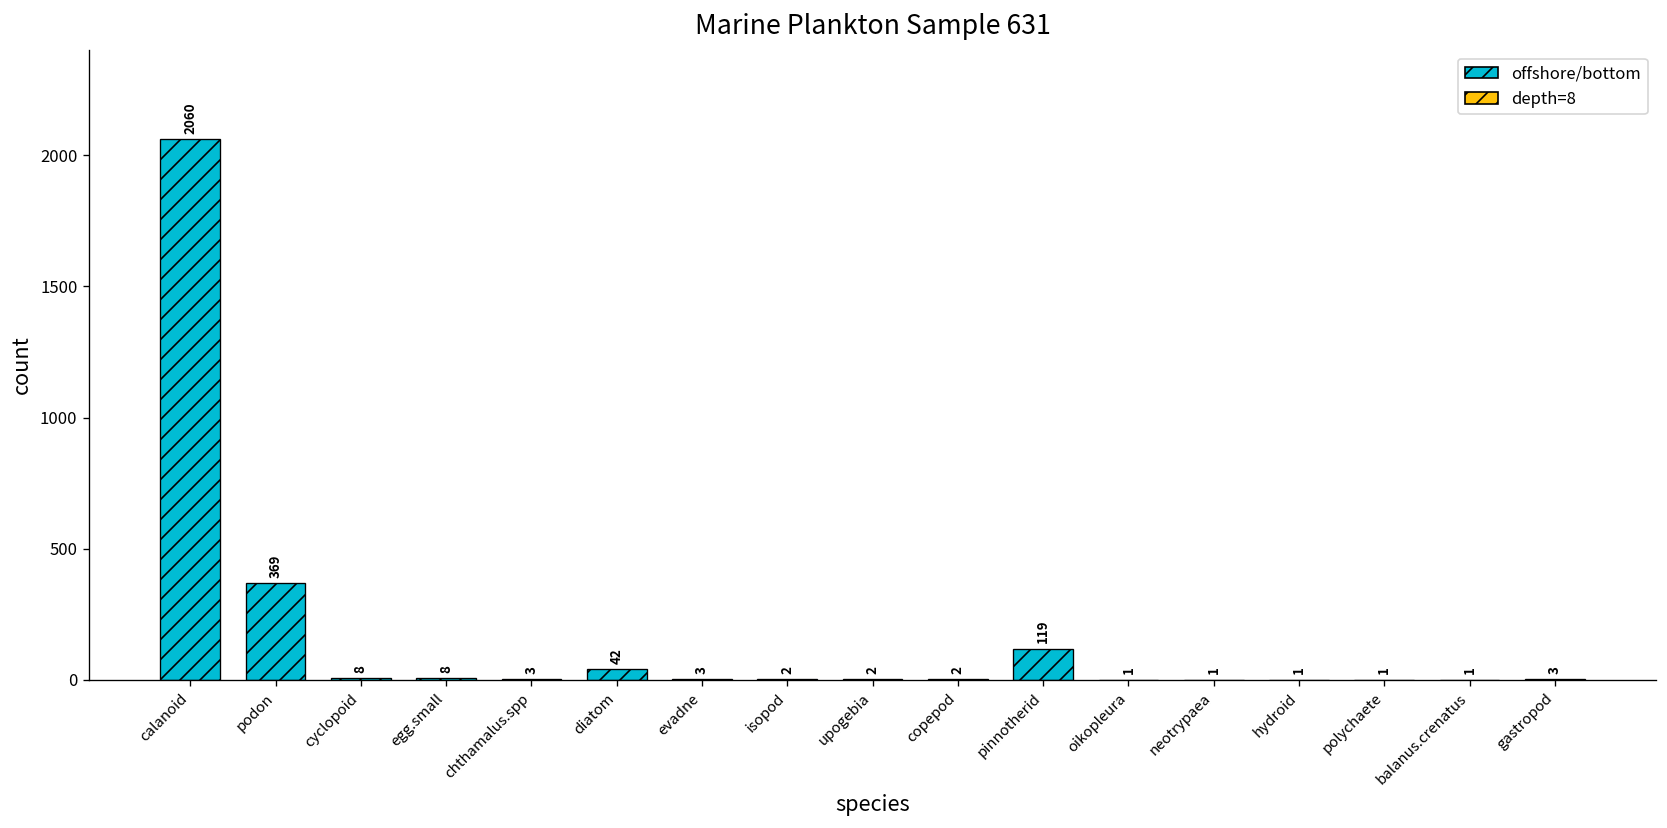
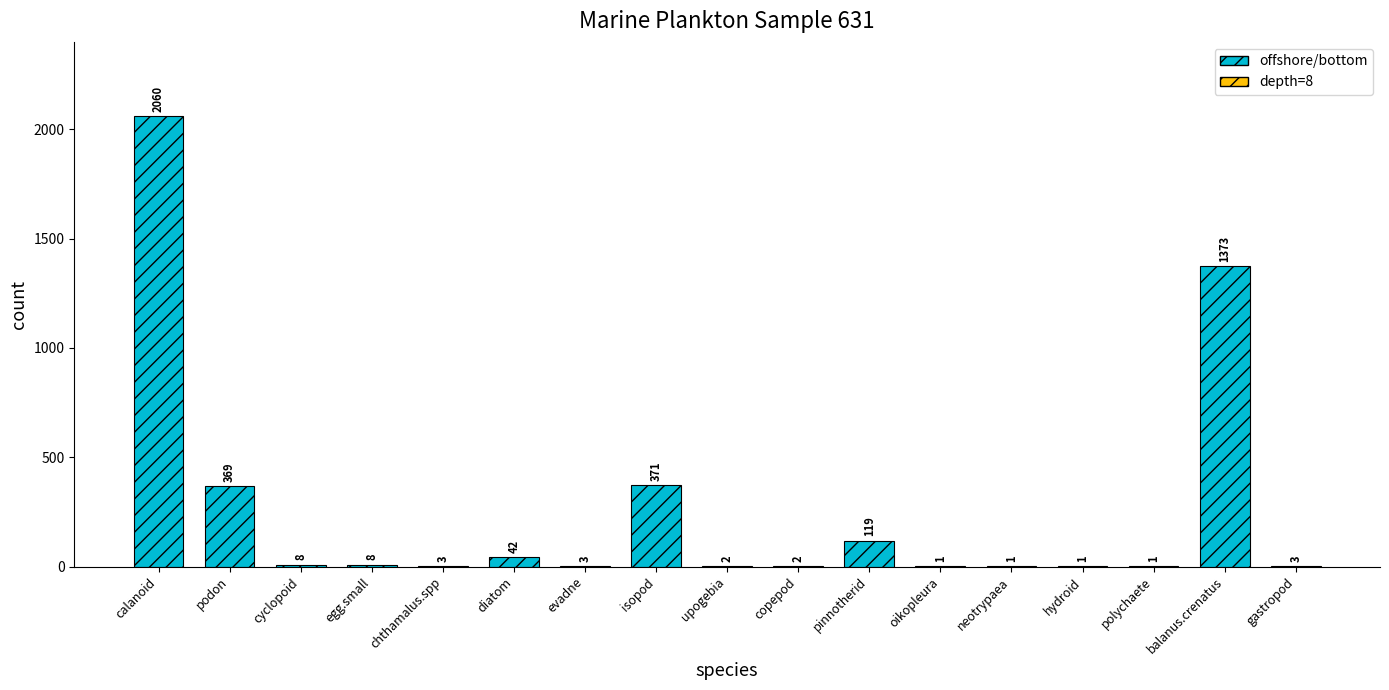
isopod: 2 -> 371
balanus.crenatus: 1 -> 1373
